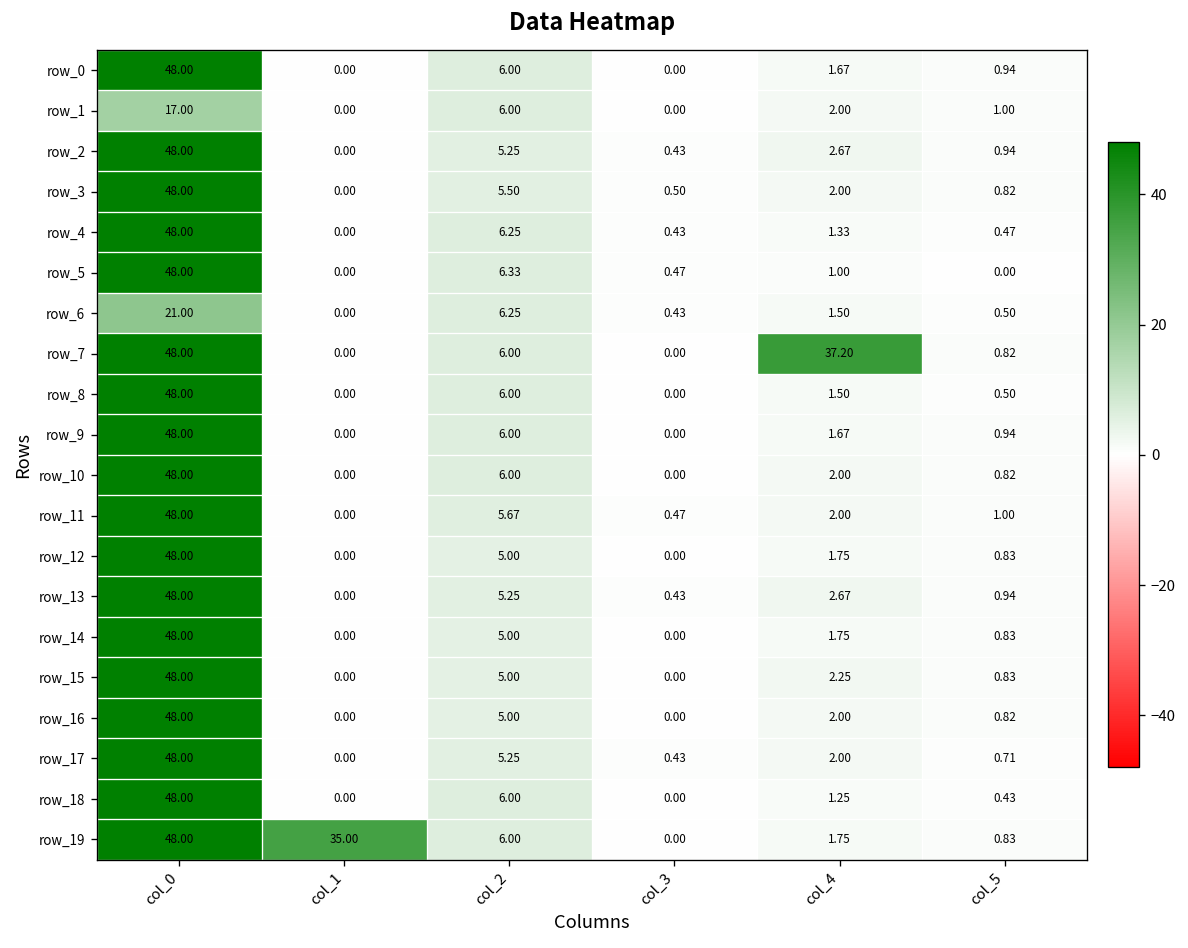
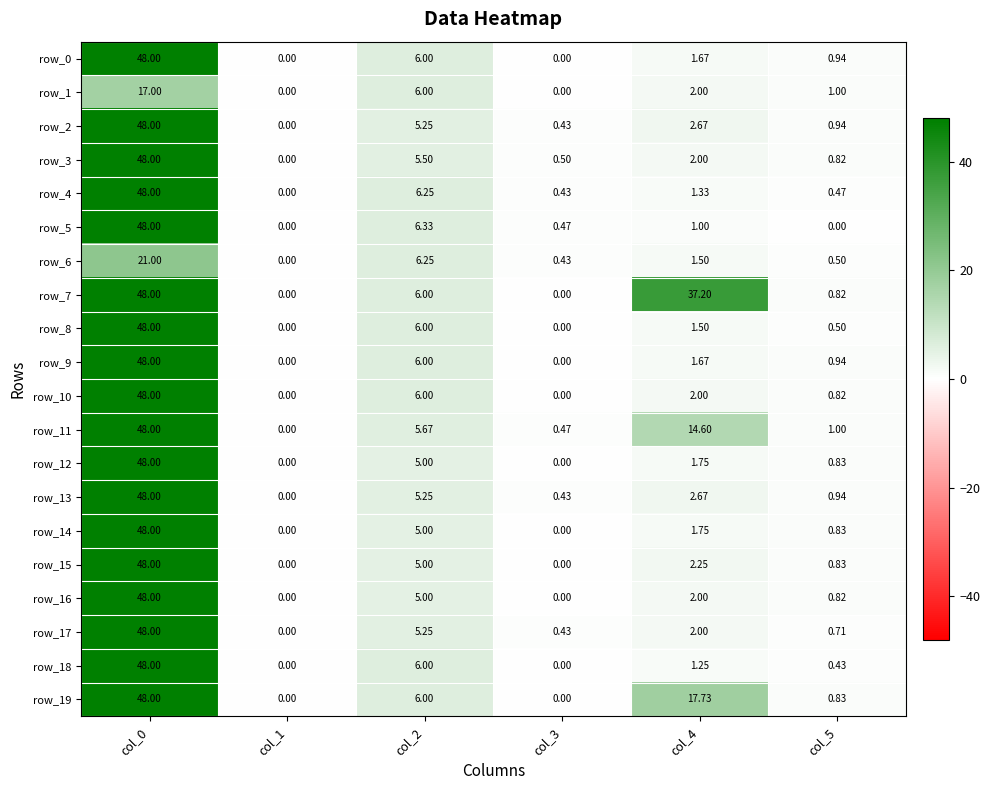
row_11, col_4: 2.00 -> 14.60
row_19, col_1: 35.00 -> 0.00
row_19, col_4: 1.75 -> 17.73
